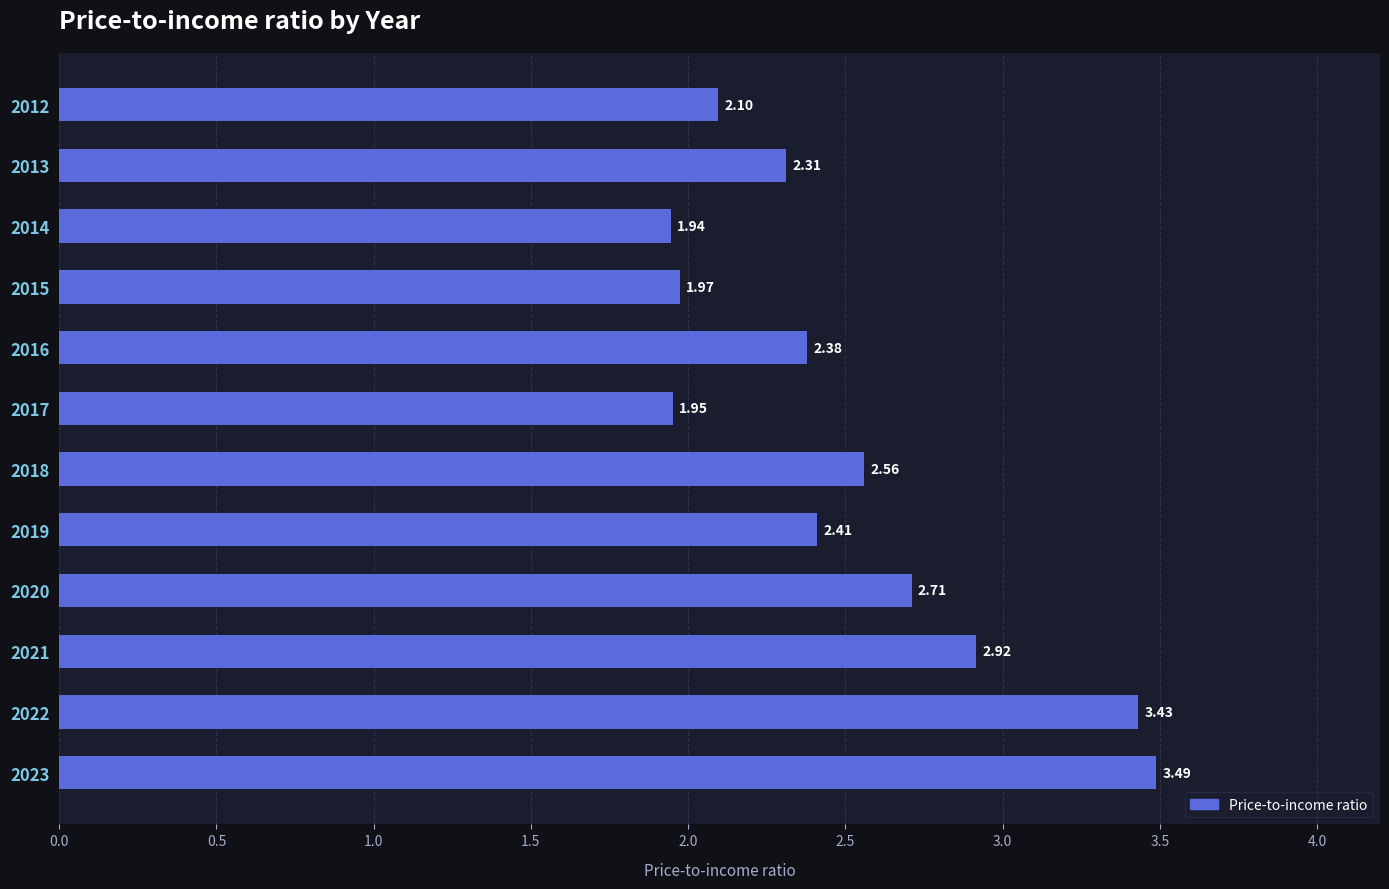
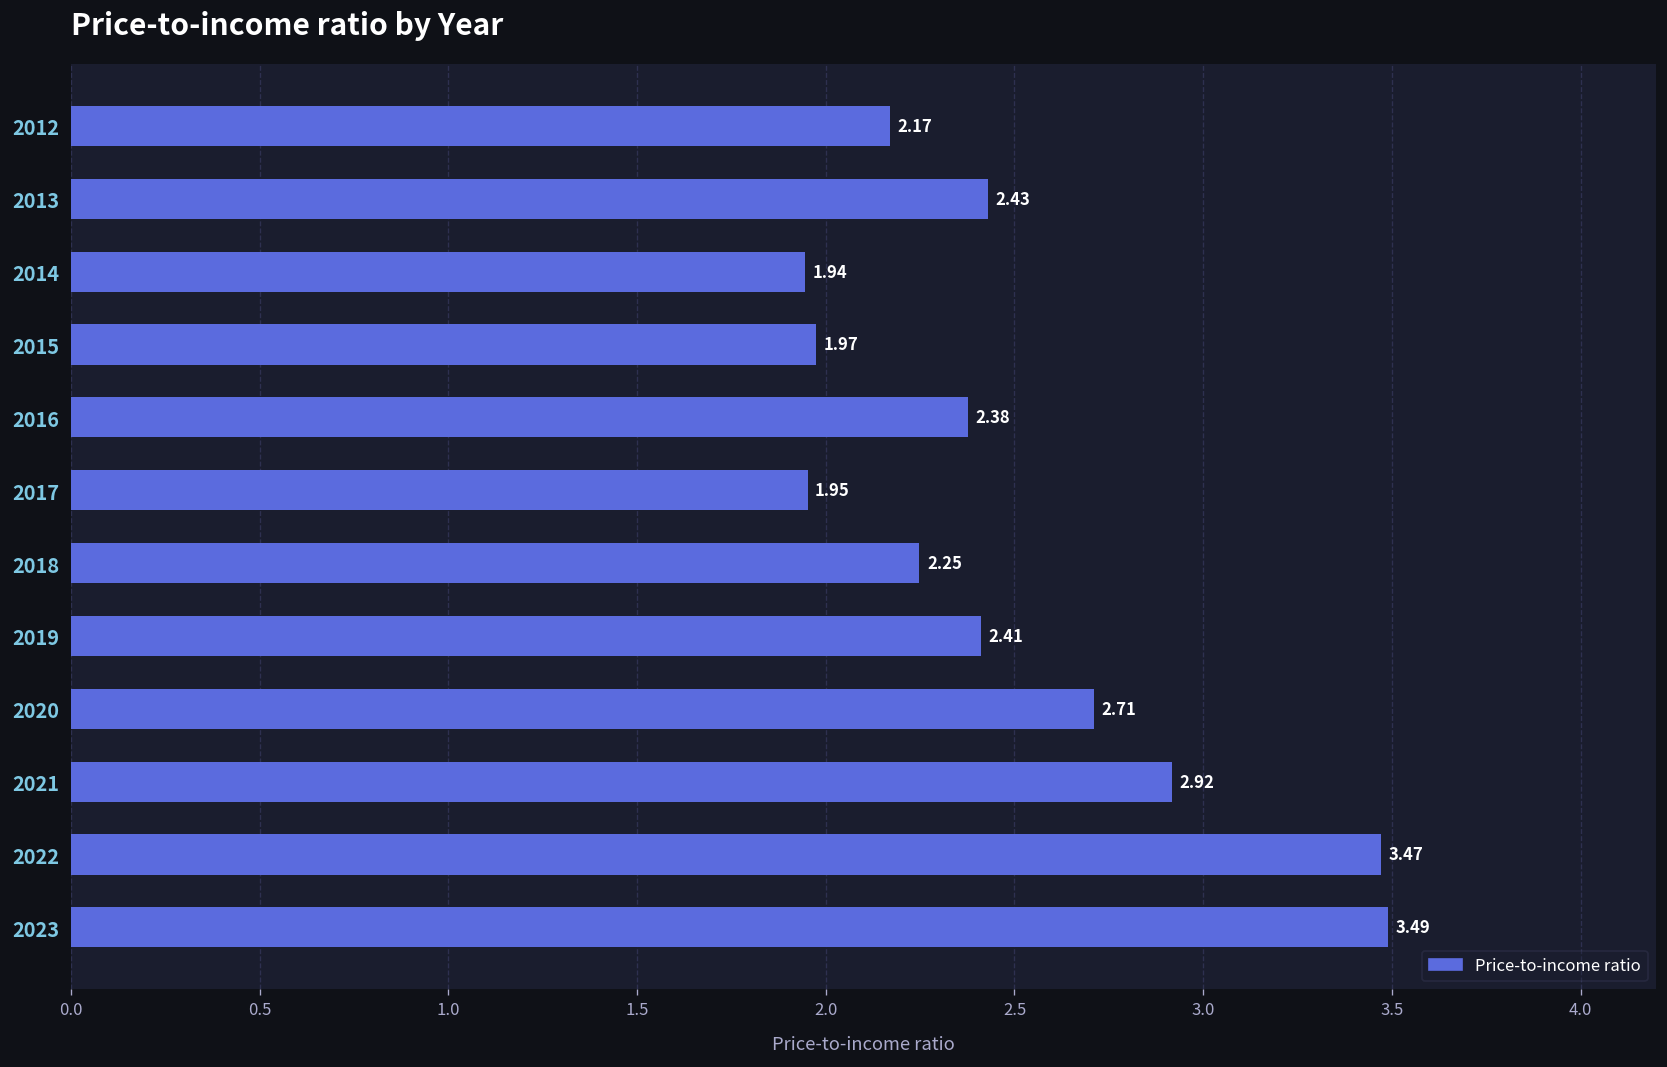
2012: 2.10 -> 2.17
2013: 2.31 -> 2.43
2018: 2.56 -> 2.25
2022: 3.43 -> 3.47
